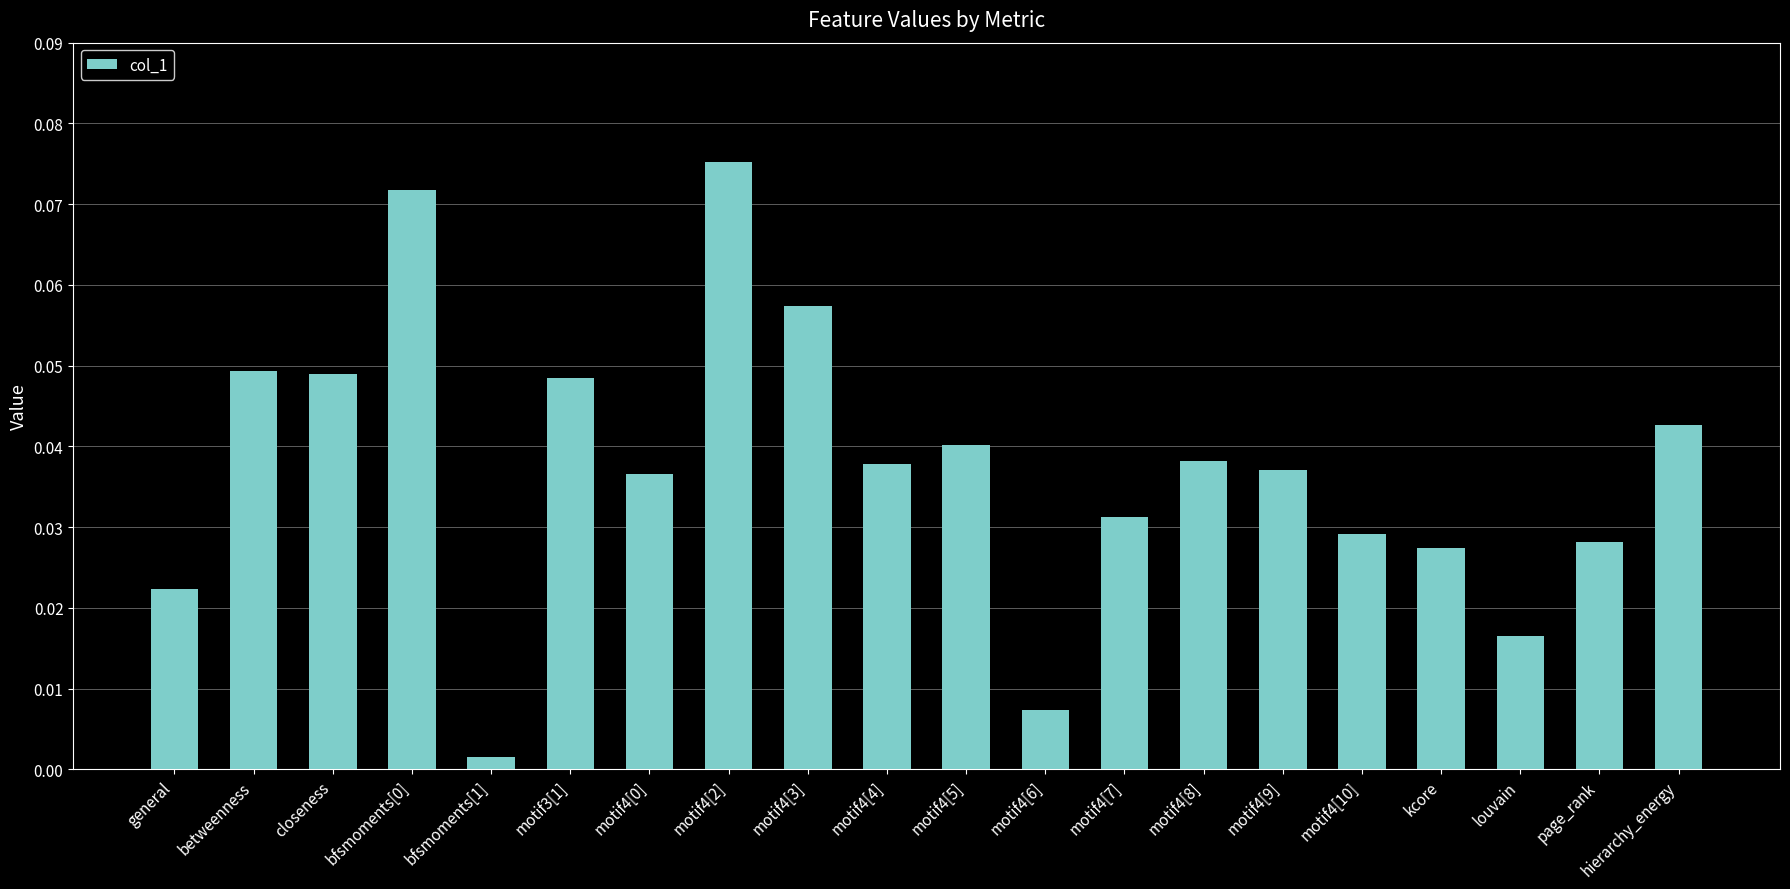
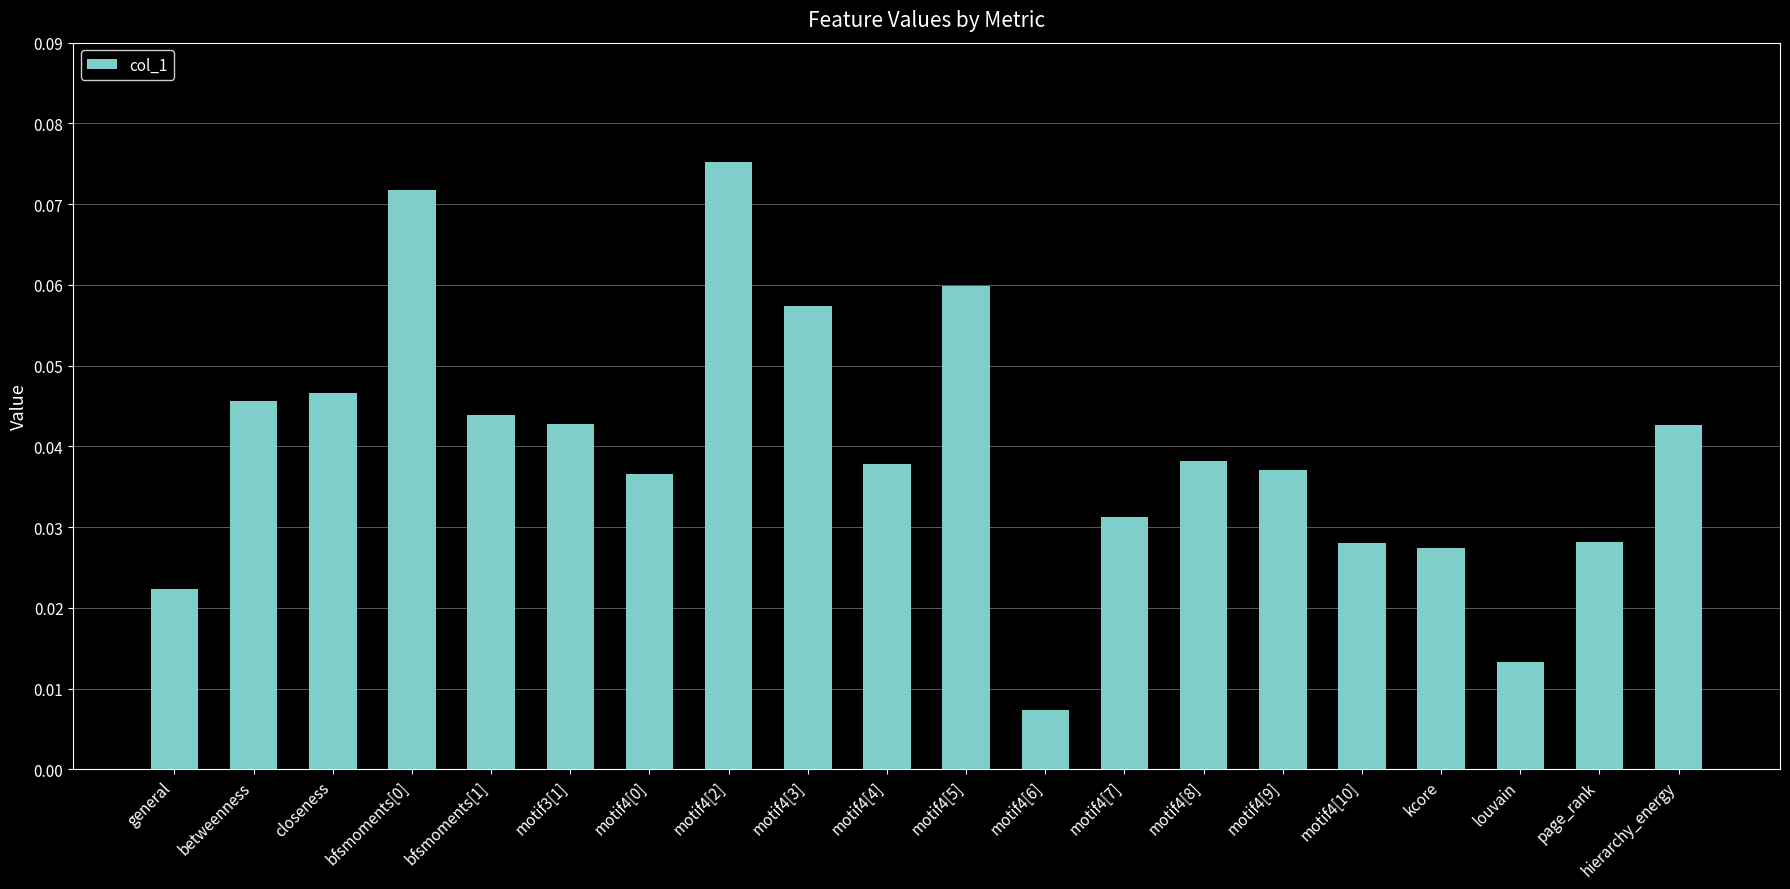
betweenness: 0.049 -> 0.046
closeness: 0.049 -> 0.047
bfsmoments[1]: 0.002 -> 0.044
motif3[1]: 0.049 -> 0.043
motif4[5]: 0.040 -> 0.060
motif4[10]: 0.029 -> 0.028
louvain: 0.016 -> 0.013
